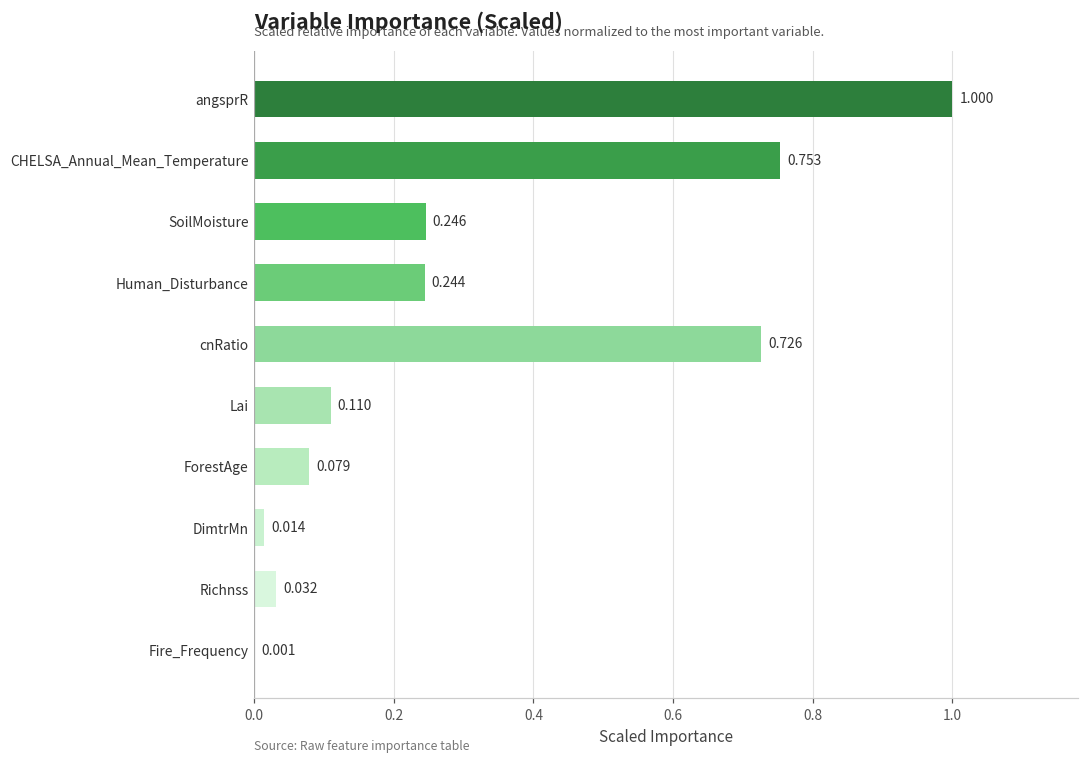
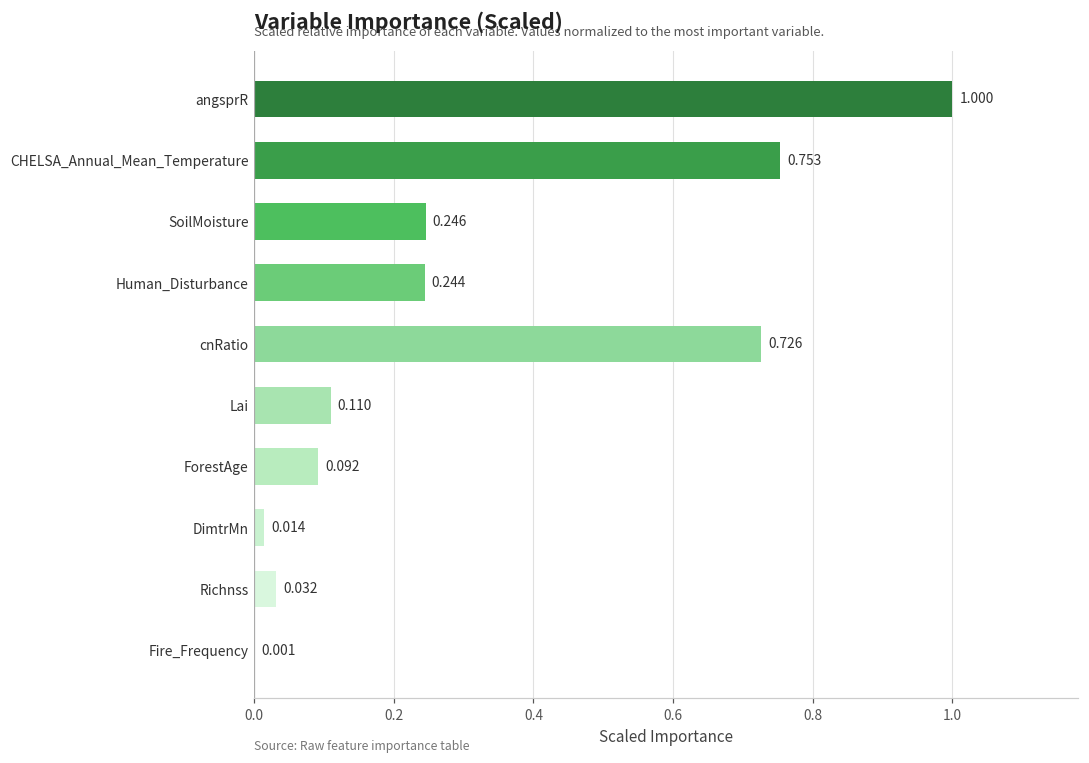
ForestAge: 0.079 -> 0.092
